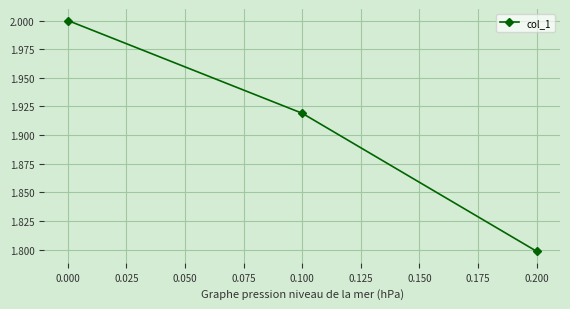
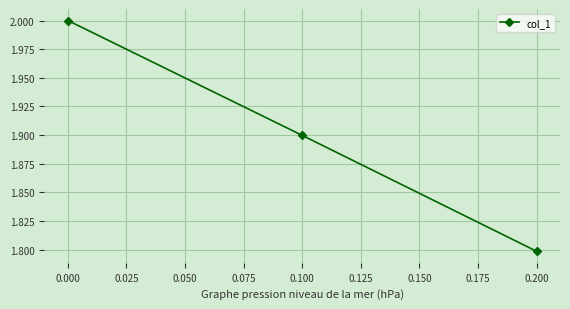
0.100: 1.919 -> 1.900
